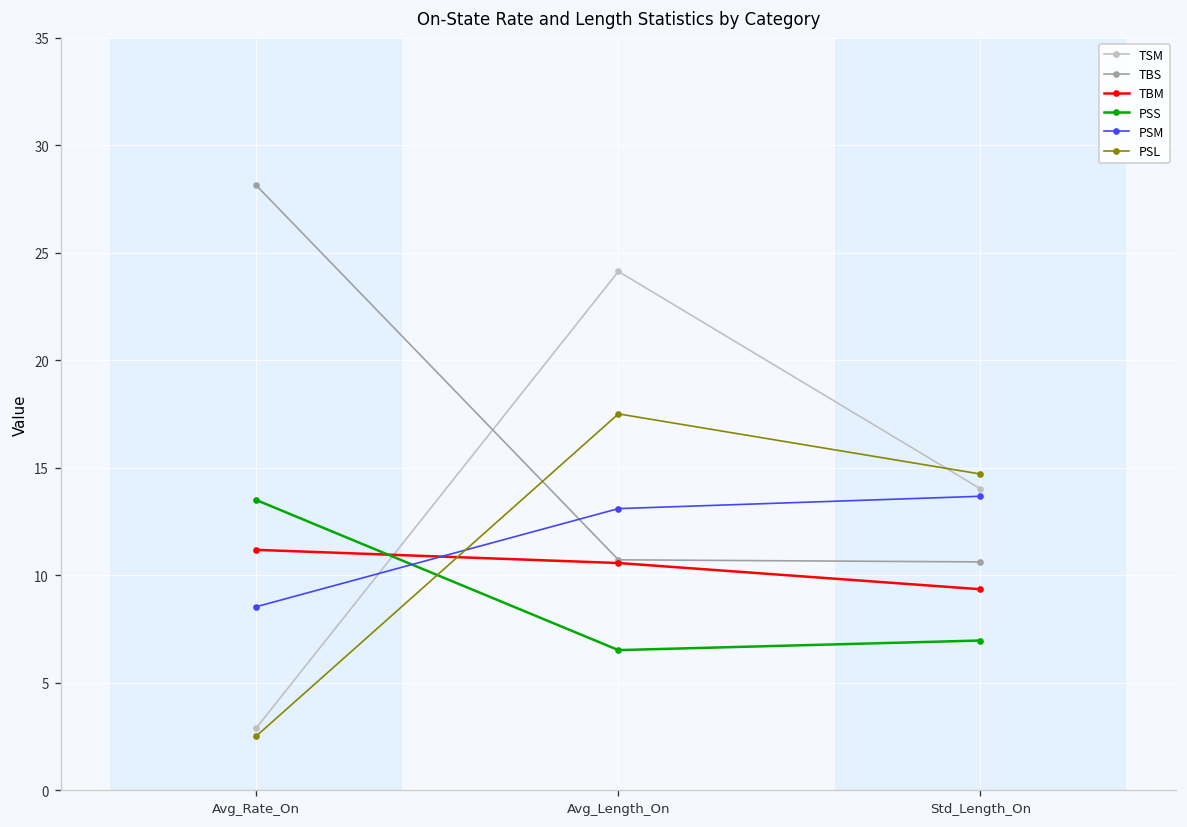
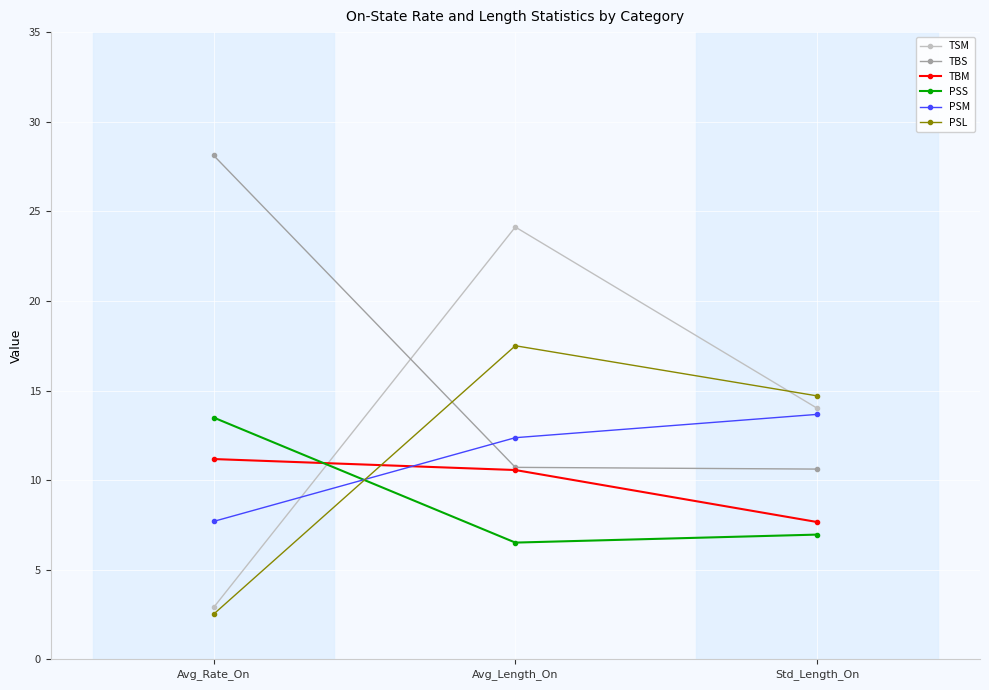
PSM, Avg_Rate_On: 8.5 -> 7.7
PSM, Avg_Length_On: 13.1 -> 12.4
TBM, Std_Length_On: 9.3 -> 7.7
